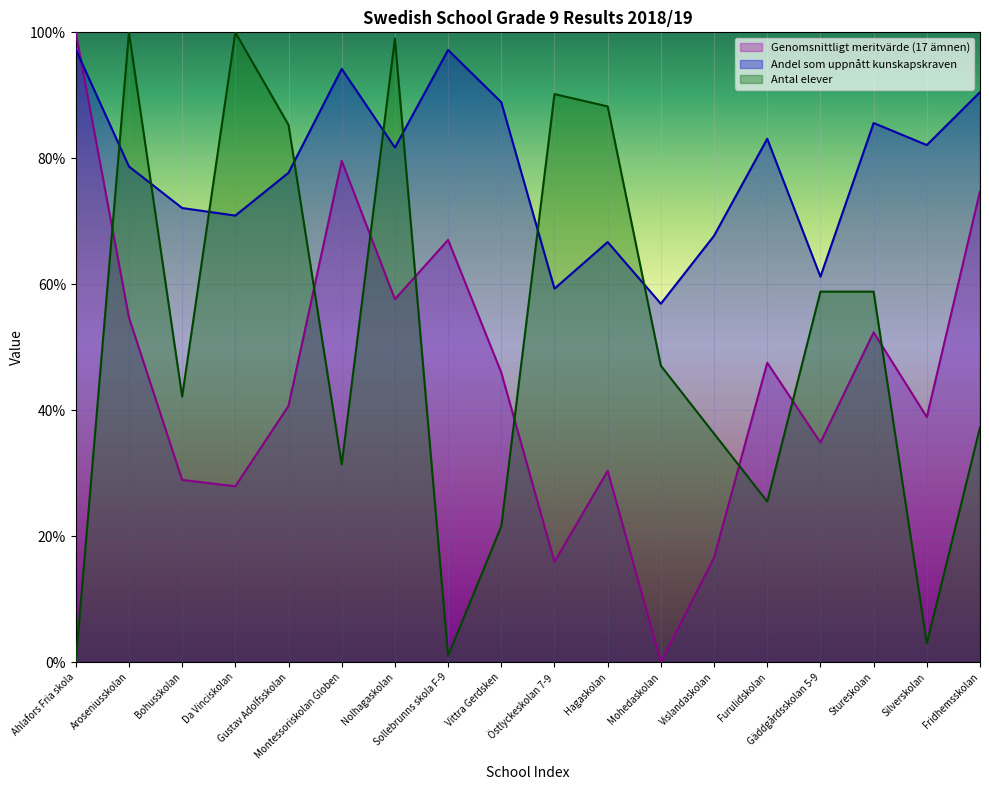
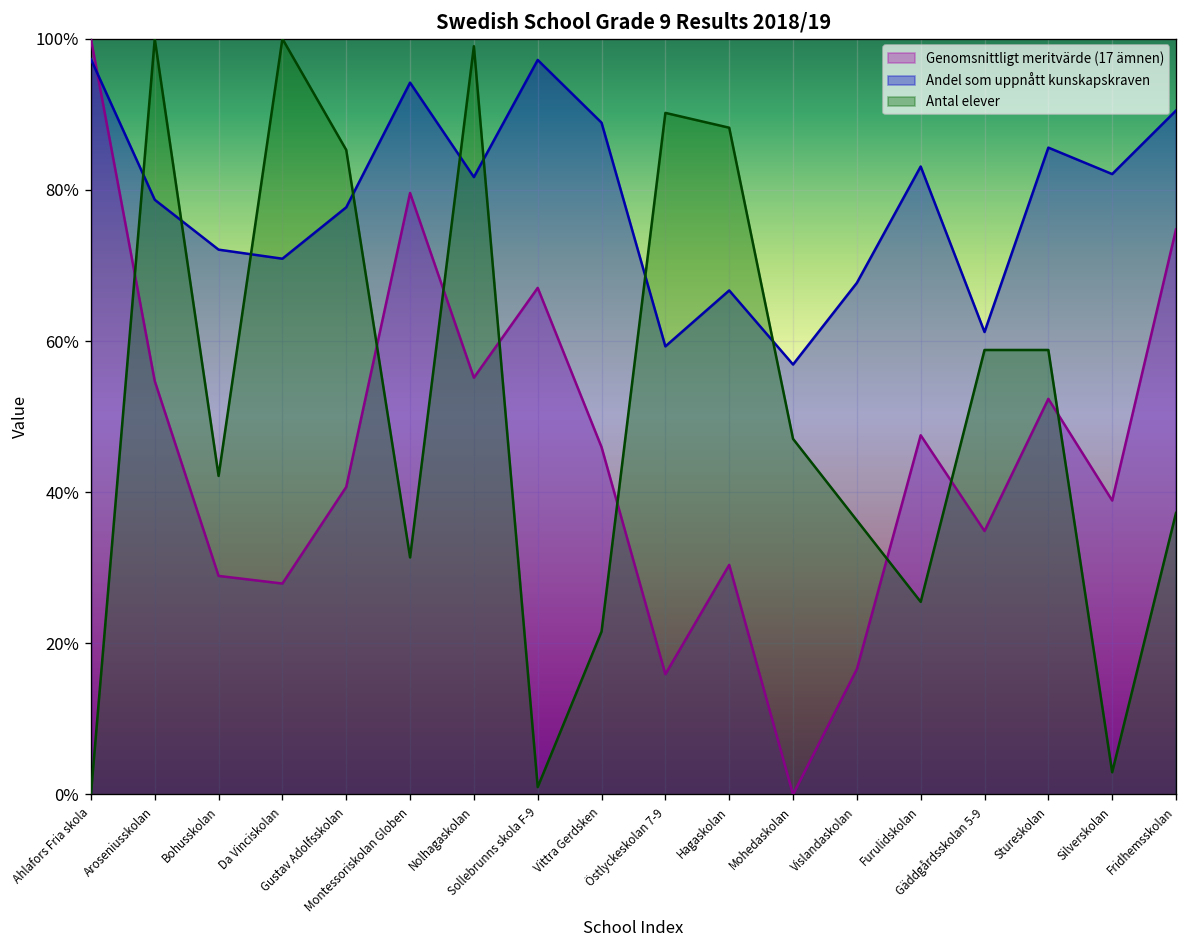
Genomsnittligt meritvärde (17 ämnen), Nolhagaskolan: 58% -> 55%
